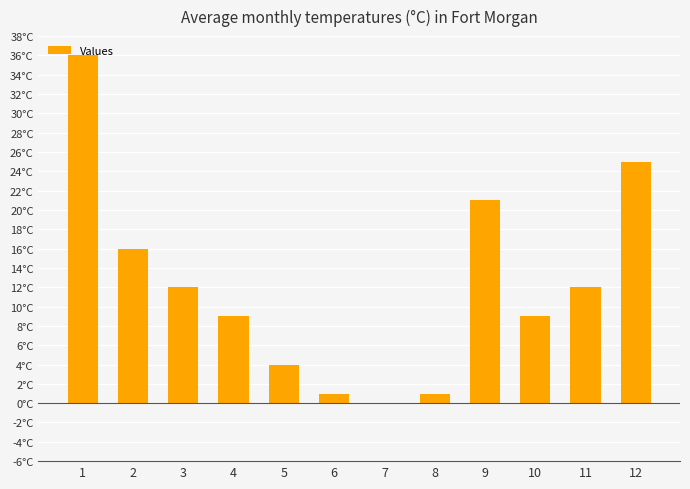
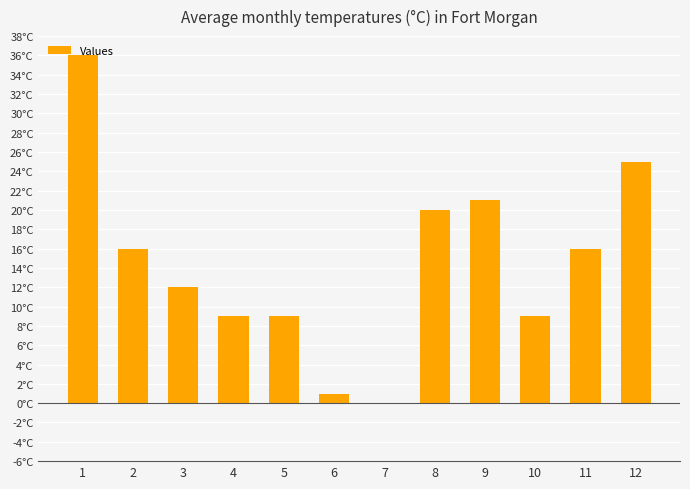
5: 4°C -> 9°C
8: 1°C -> 20°C
11: 12°C -> 16°C
